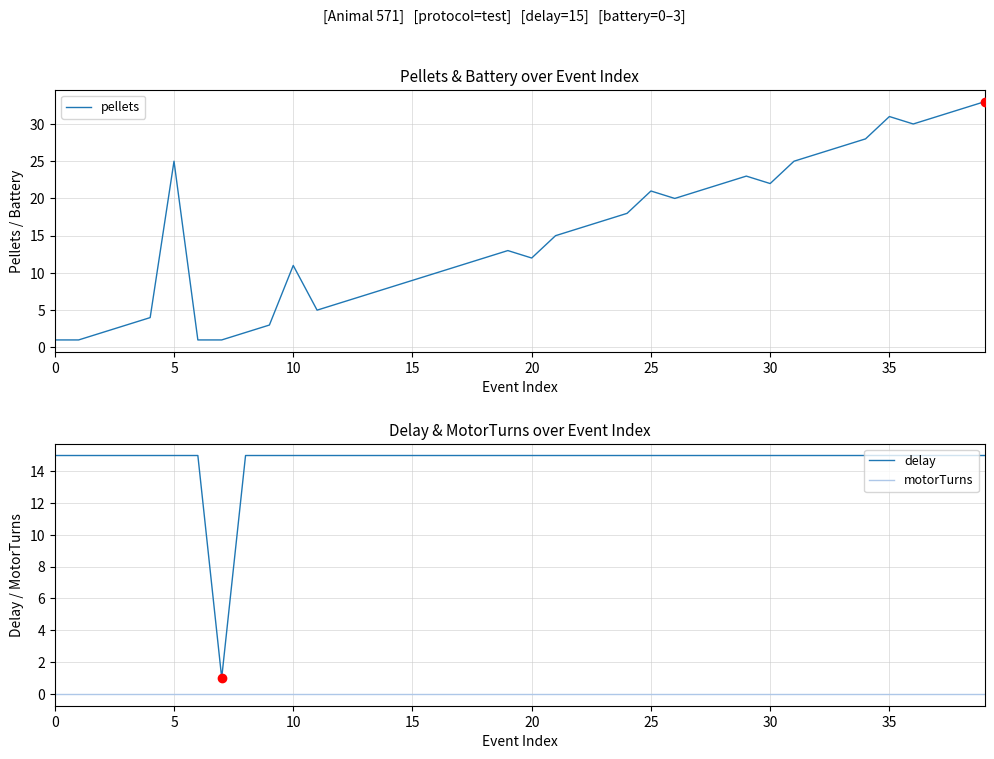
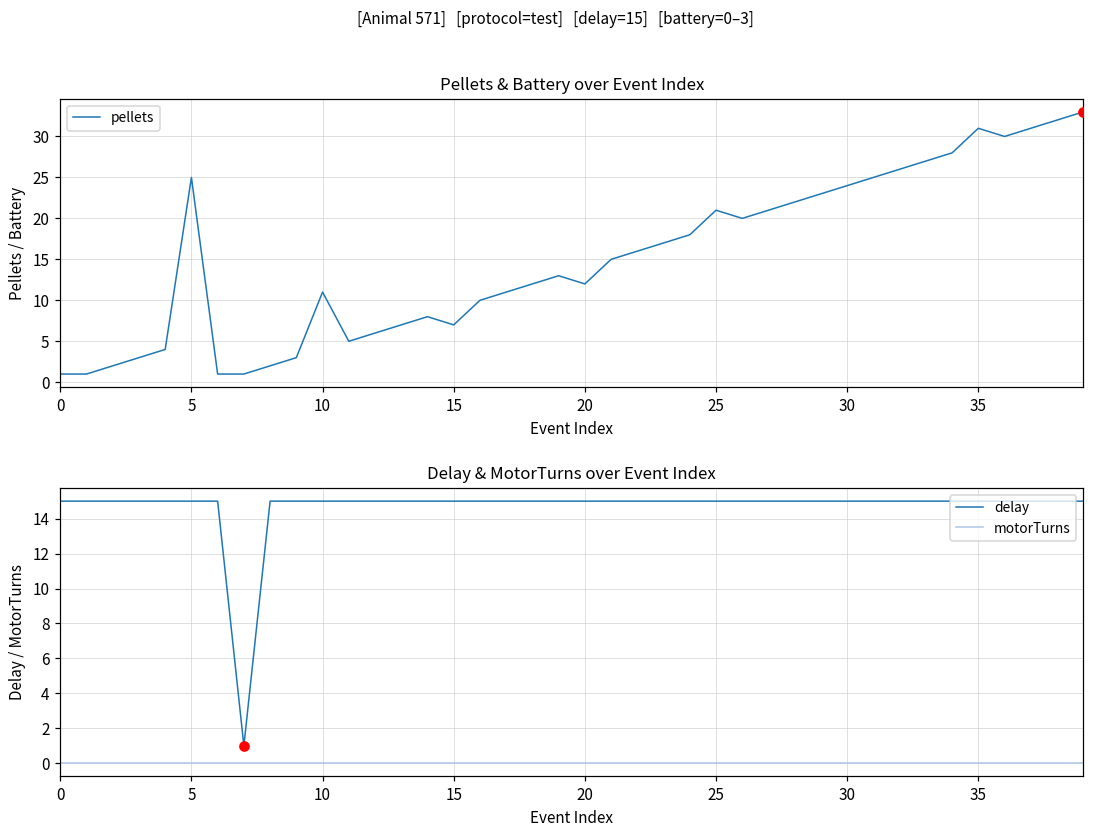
Pellets & Battery over Event Index, pellets, 15: 9 -> 7
Pellets & Battery over Event Index, pellets, 30: 22 -> 24
